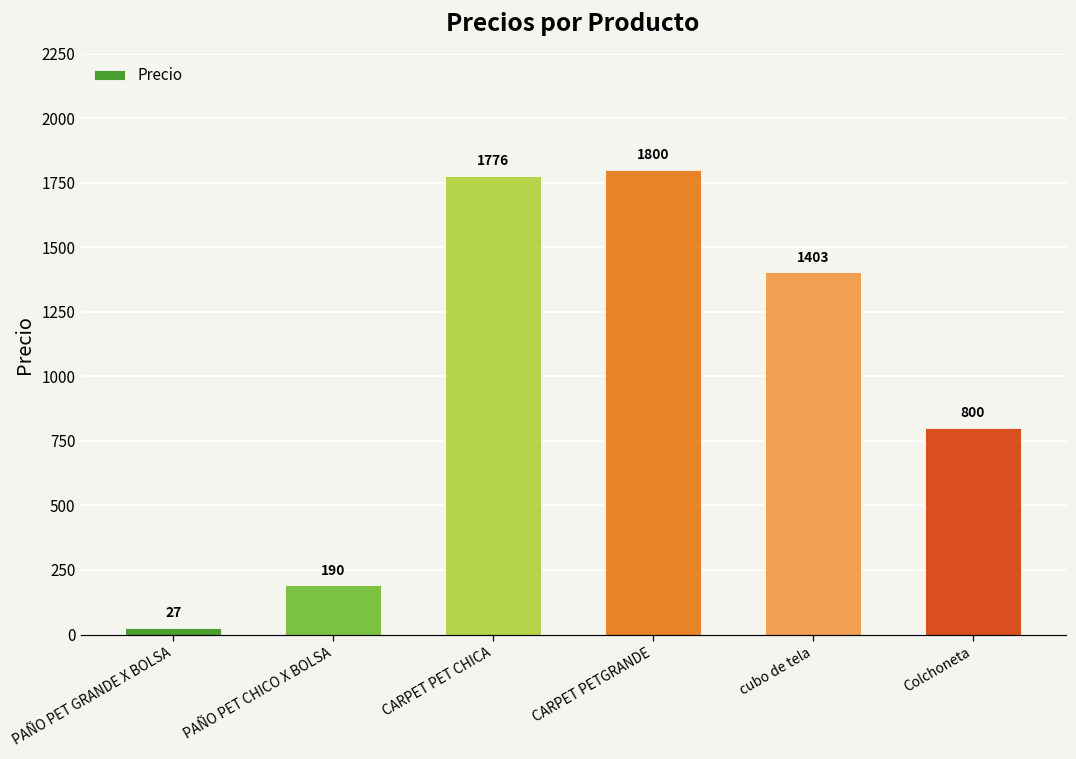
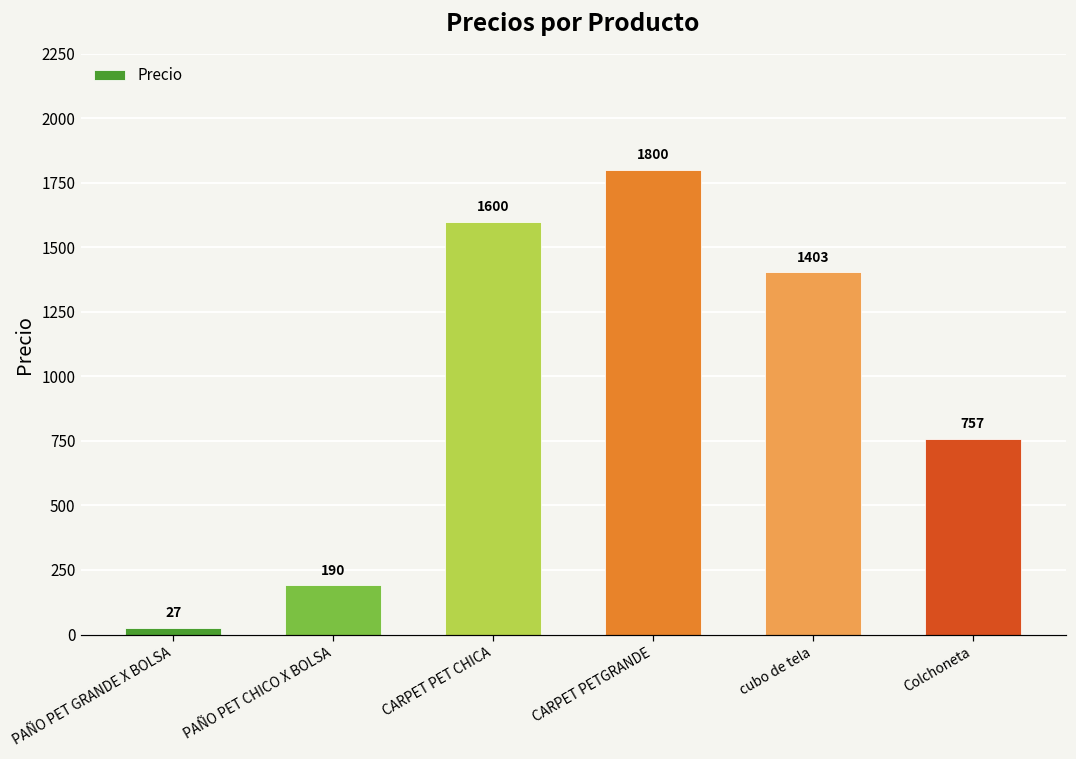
CARPET PET CHICA: 1776 -> 1600
Colchoneta: 800 -> 757
